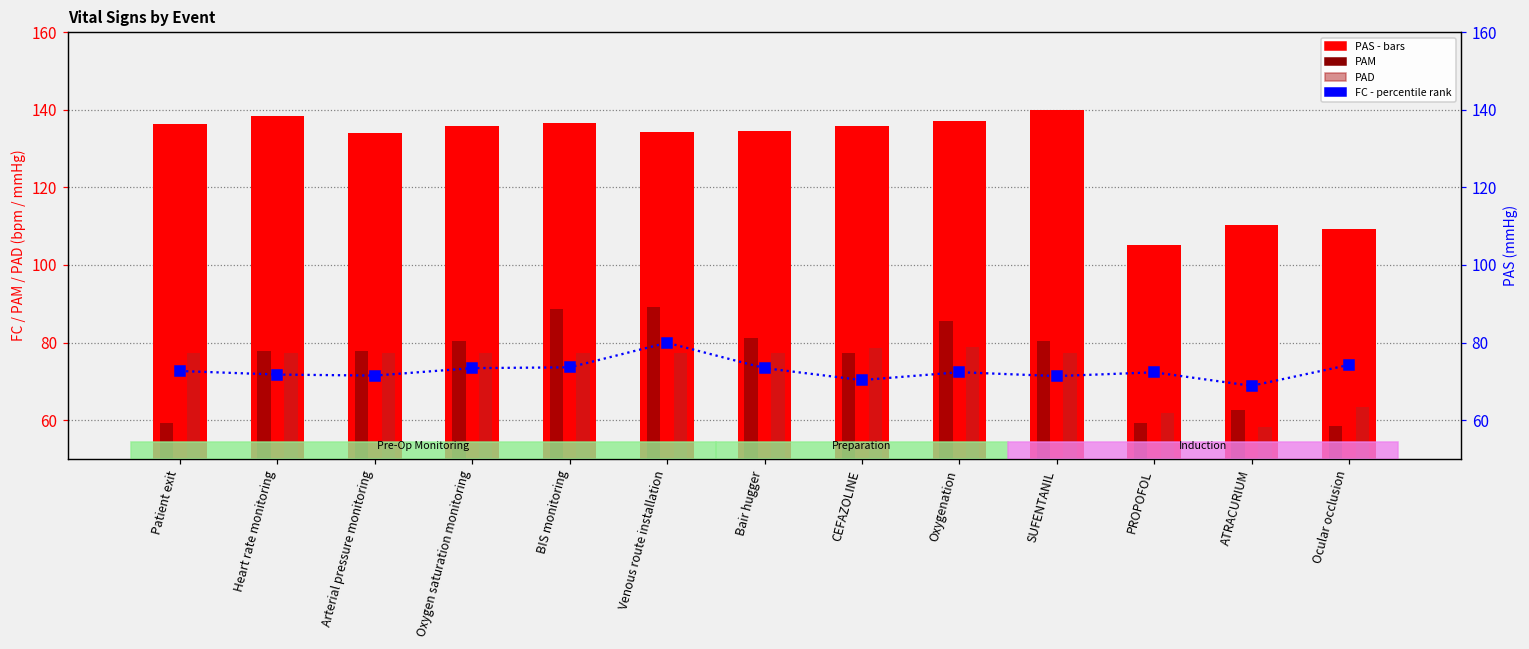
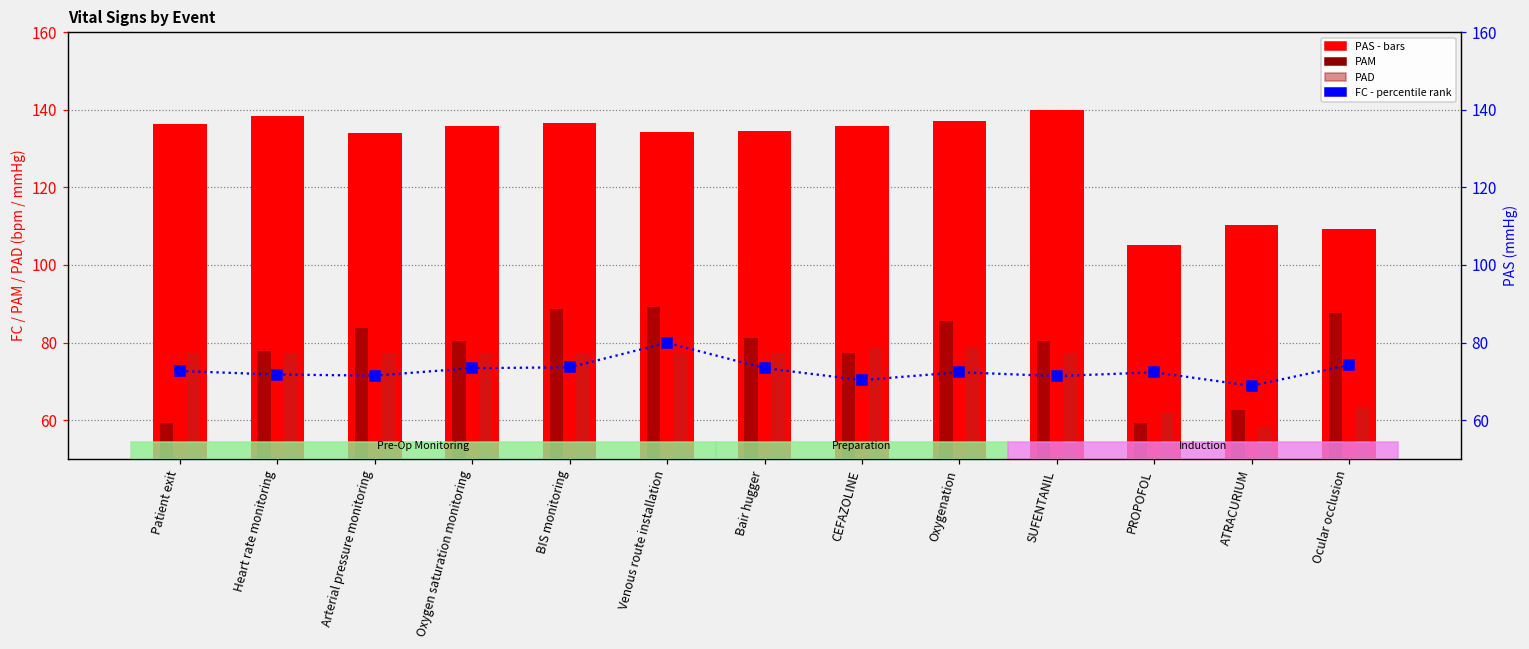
PAM, Arterial pressure monitoring: 78 -> 84
PAM, Ocular occlusion: 59 -> 88
